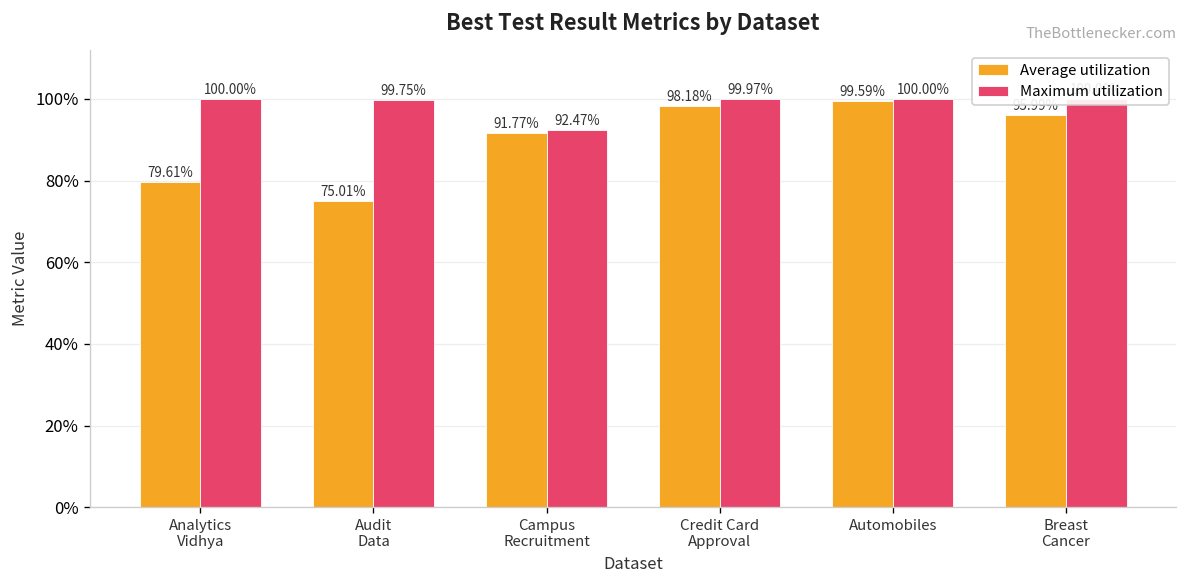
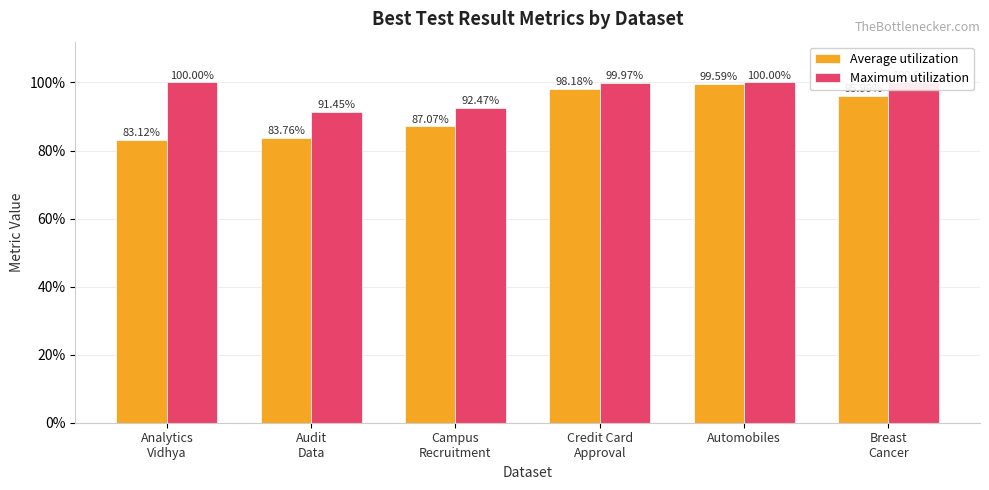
Average utilization, Analytics Vidhya: 79.61% -> 83.12%
Average utilization, Audit Data: 75.01% -> 83.76%
Maximum utilization, Audit Data: 99.75% -> 91.45%
Average utilization, Campus Recruitment: 91.77% -> 87.07%
